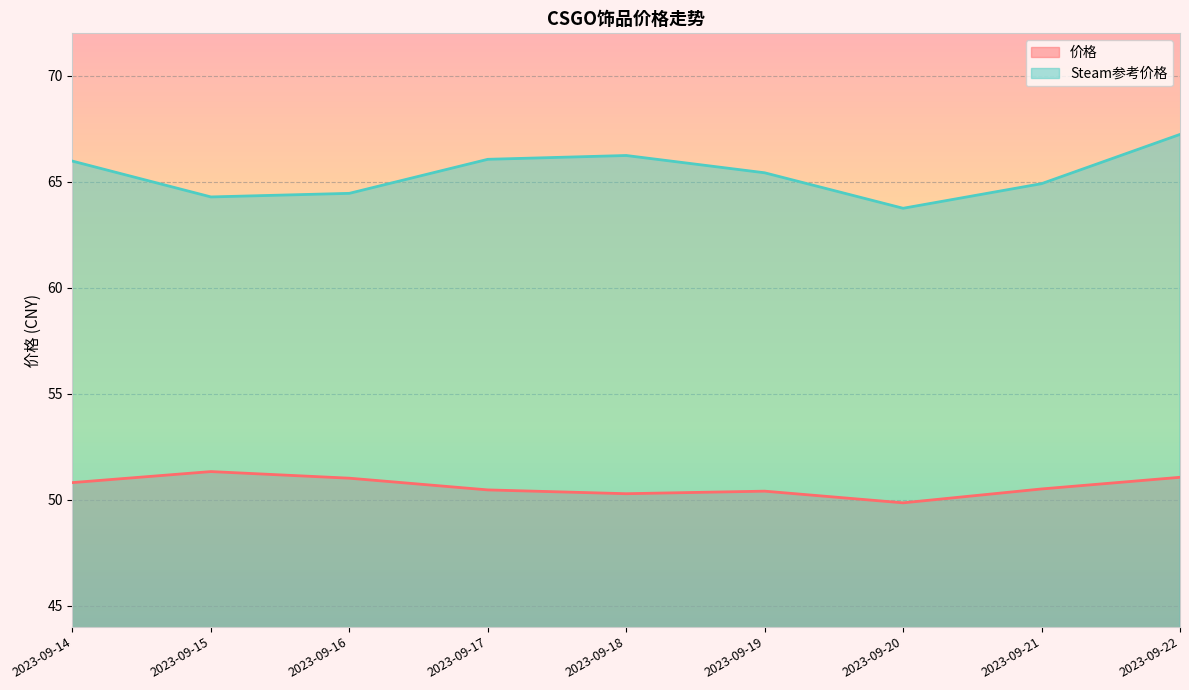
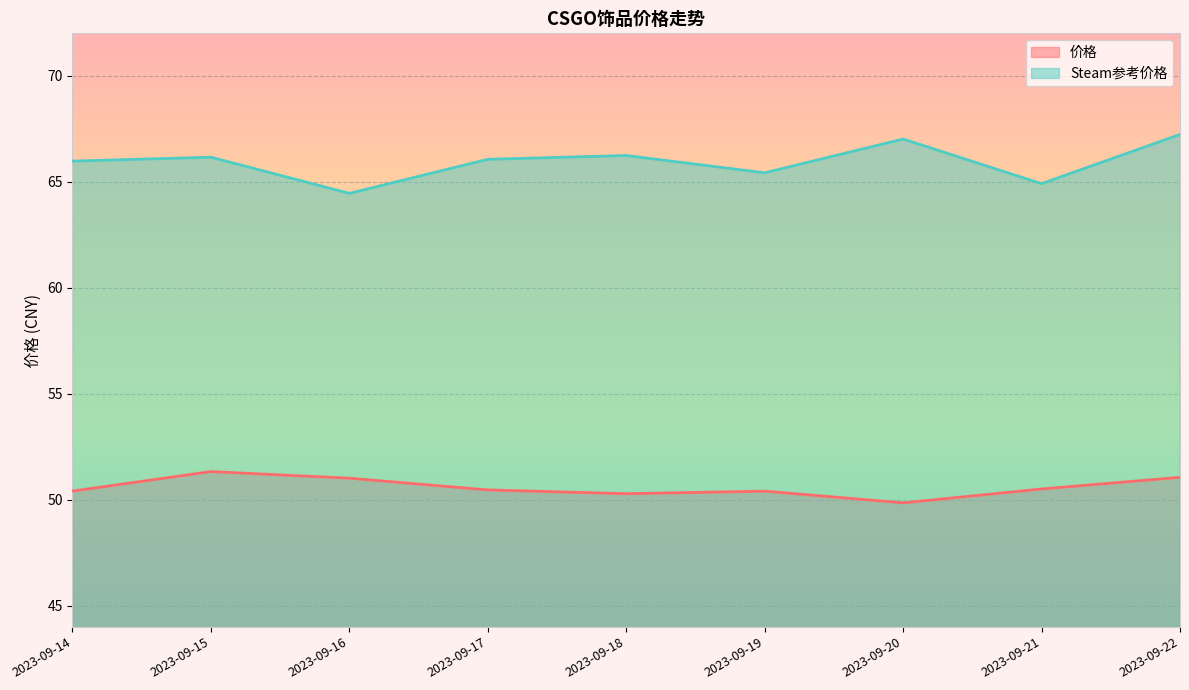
价格, 2023-09-14: 50.8 -> 50.4
Steam参考价格, 2023-09-15: 64.3 -> 66.2
Steam参考价格, 2023-09-20: 63.7 -> 67.0
